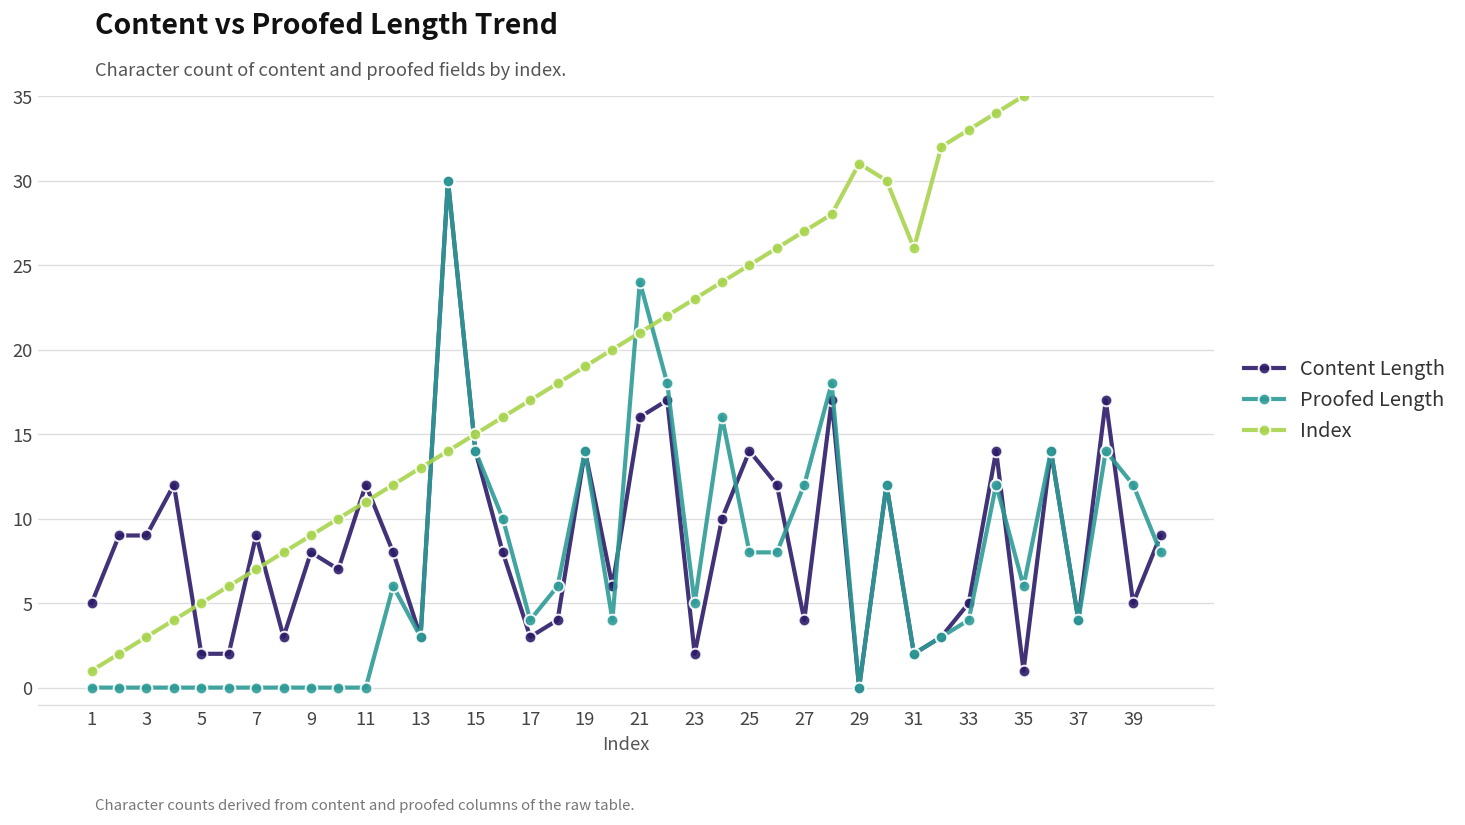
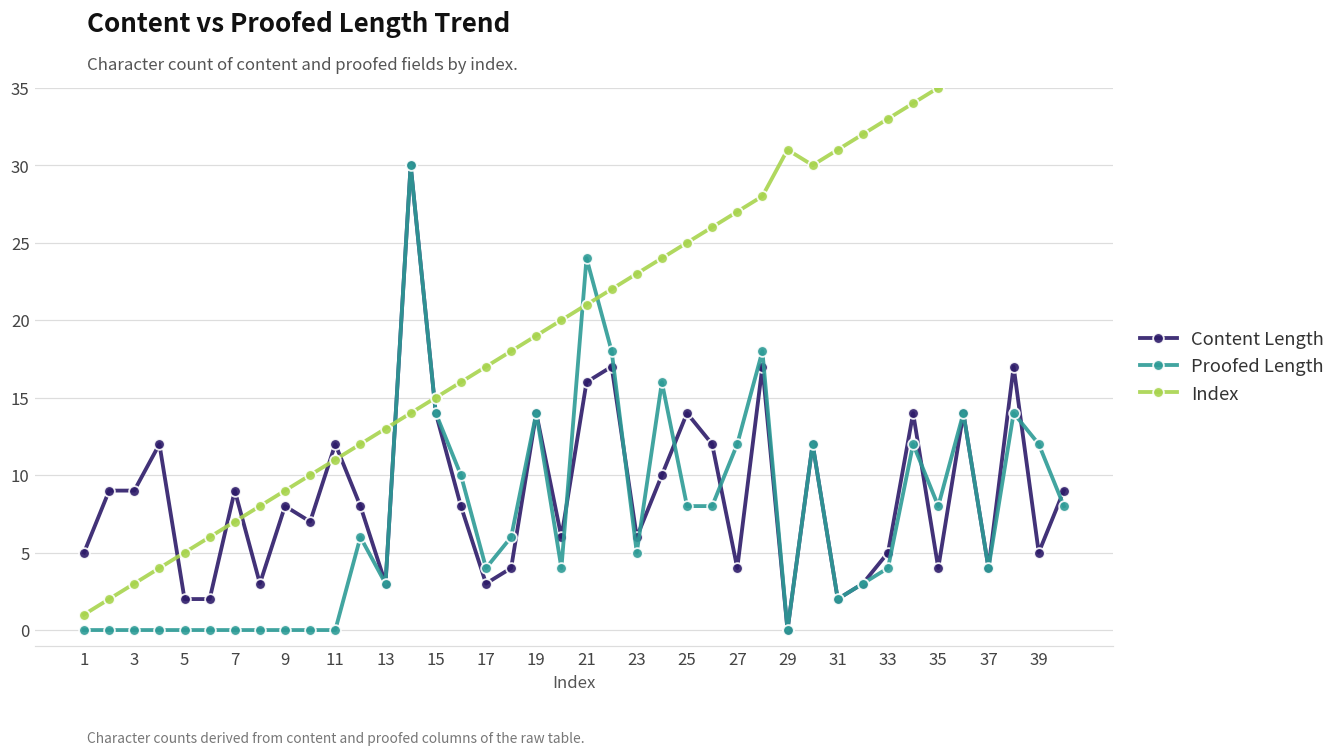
Content Length, 23: 2 -> 6
Index, 31: 26 -> 31
Content Length, 35: 1 -> 4
Proofed Length, 35: 6 -> 8
